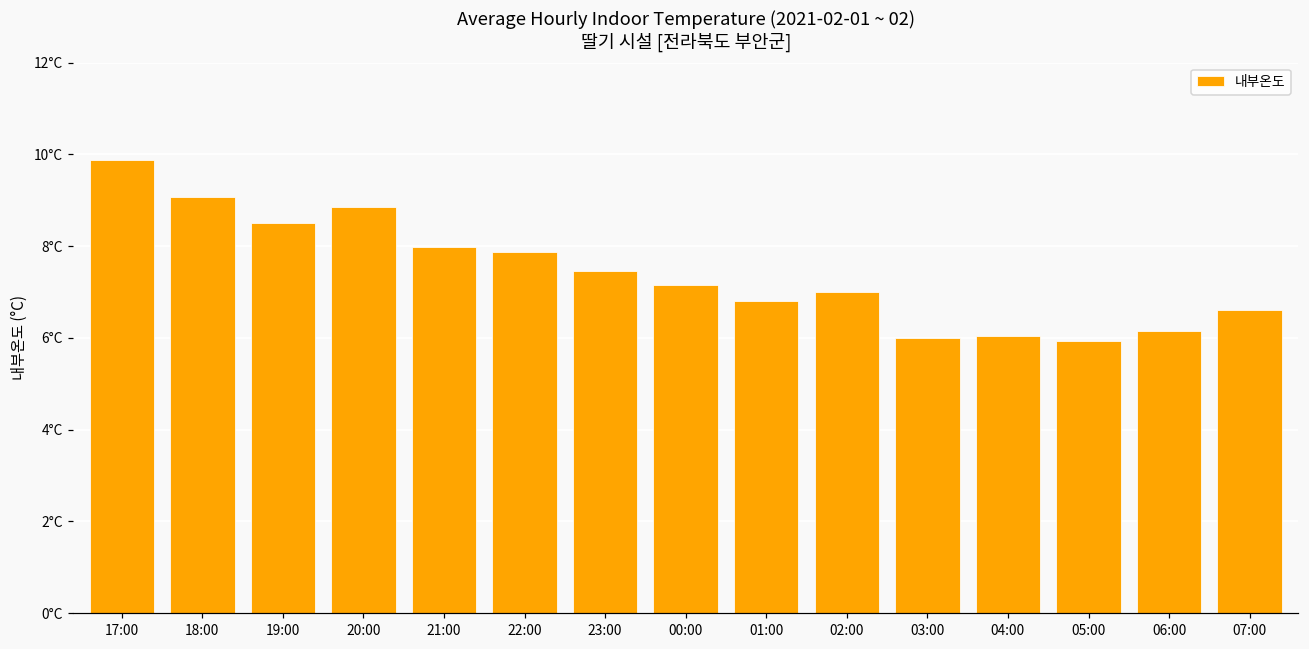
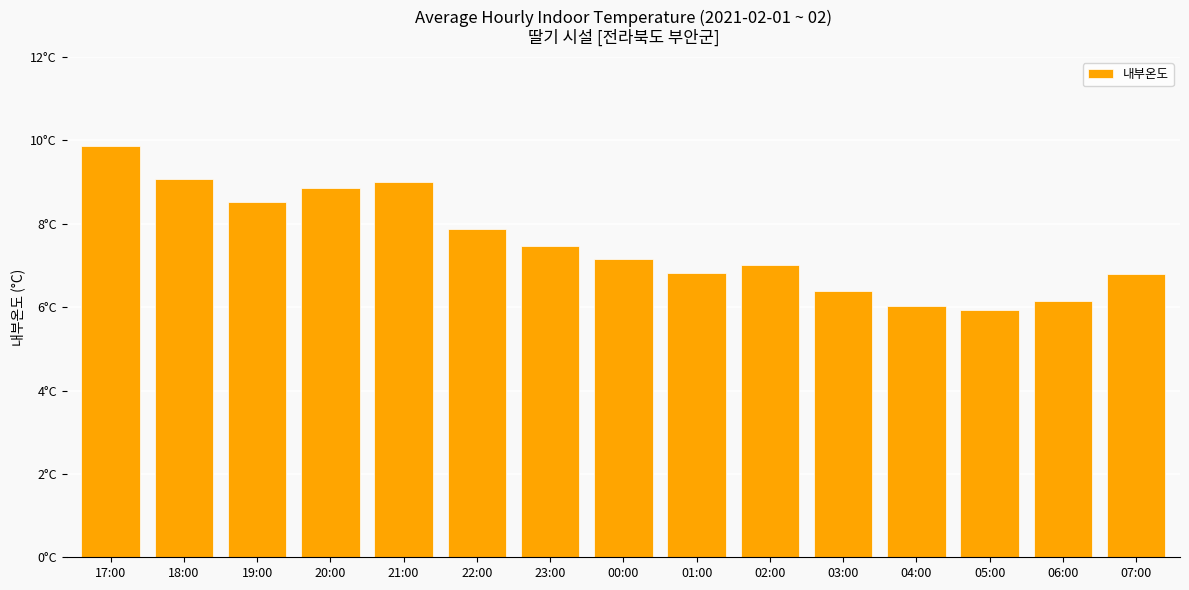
21:00: 8.0°C -> 9.0°C
03:00: 6.0°C -> 6.4°C
07:00: 6.6°C -> 6.8°C
